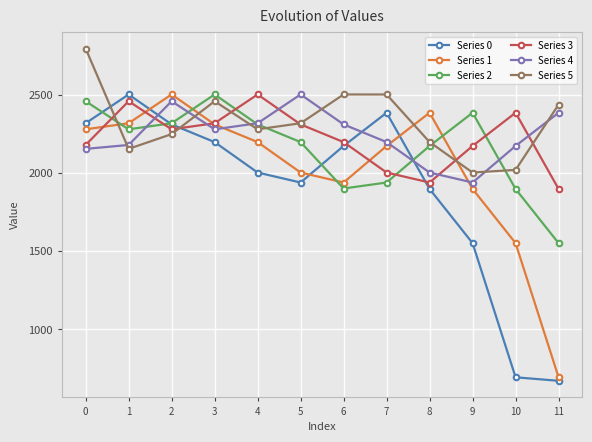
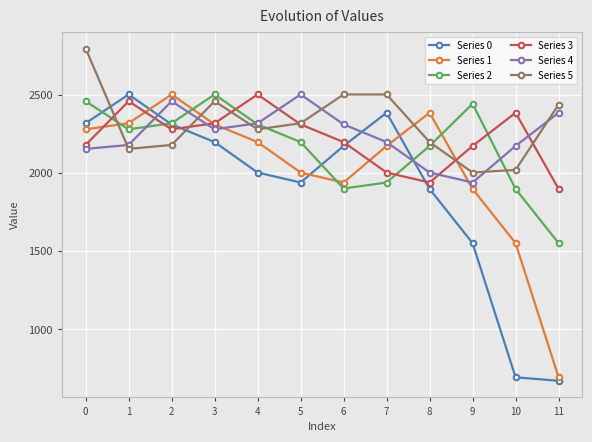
Series 5, 2: 2250 -> 2180
Series 2, 9: 2380 -> 2440
